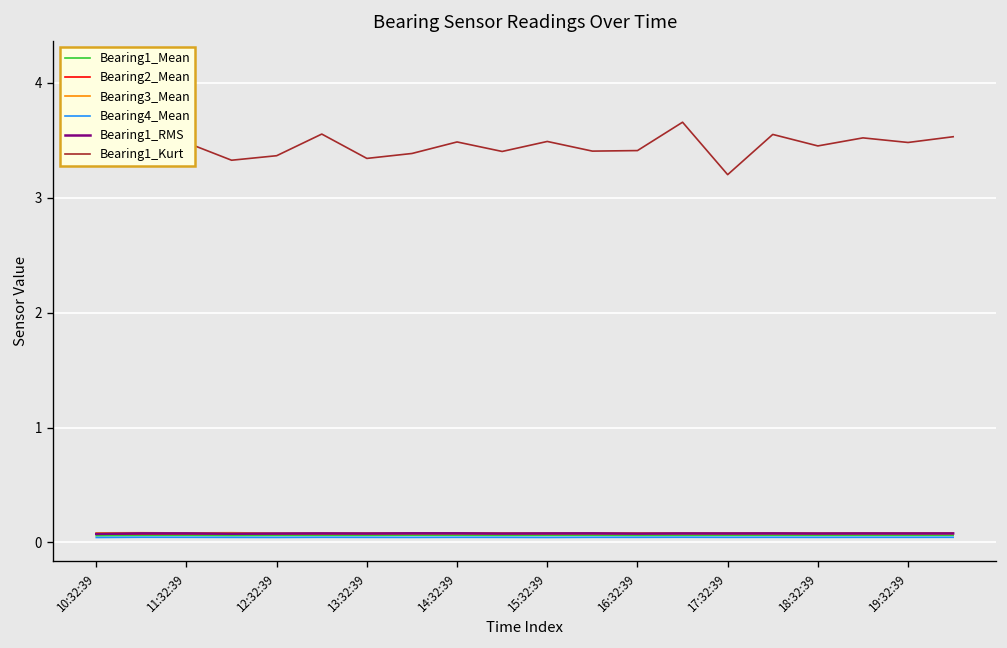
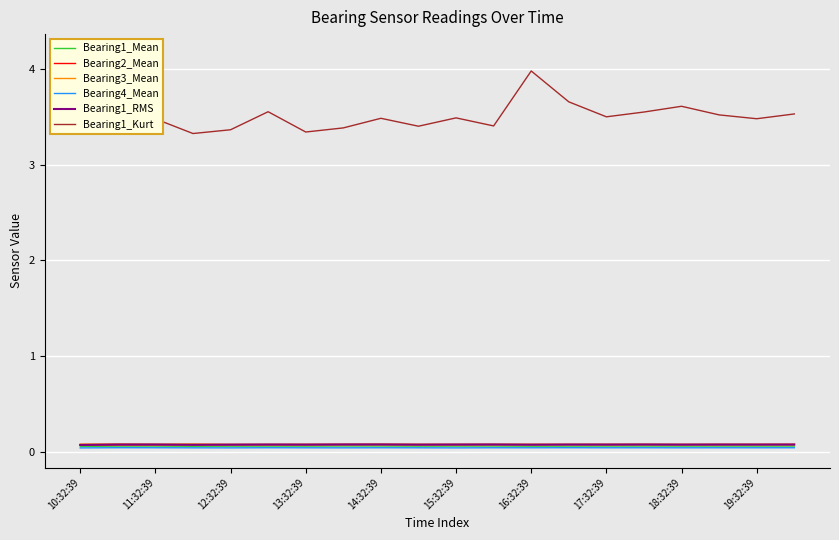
Bearing1_Kurt, 16:32:39: 3.4 -> 4.0
Bearing1_Kurt, 17:32:39: 3.2 -> 3.5
Bearing1_Kurt, 18:32:39: 3.5 -> 3.6
